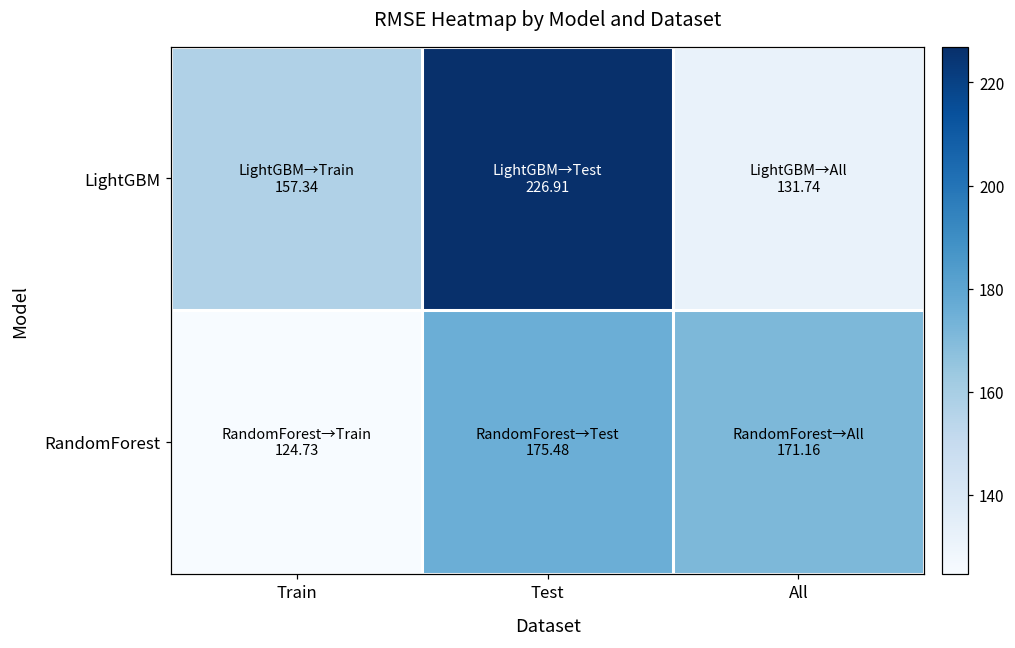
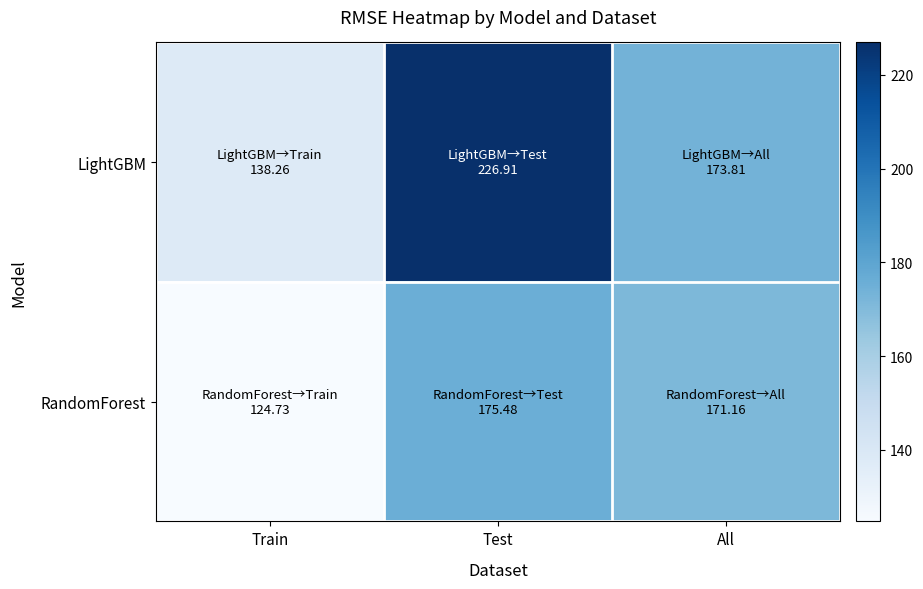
LightGBM, Train: 157.34 -> 138.26
LightGBM, All: 131.74 -> 173.81
